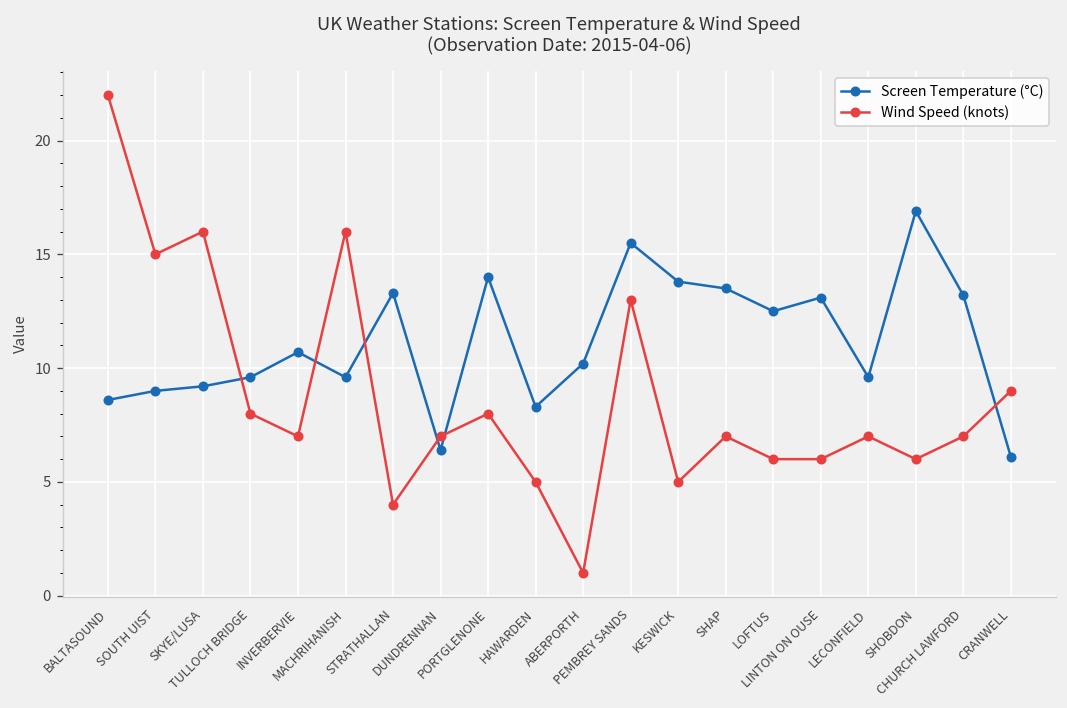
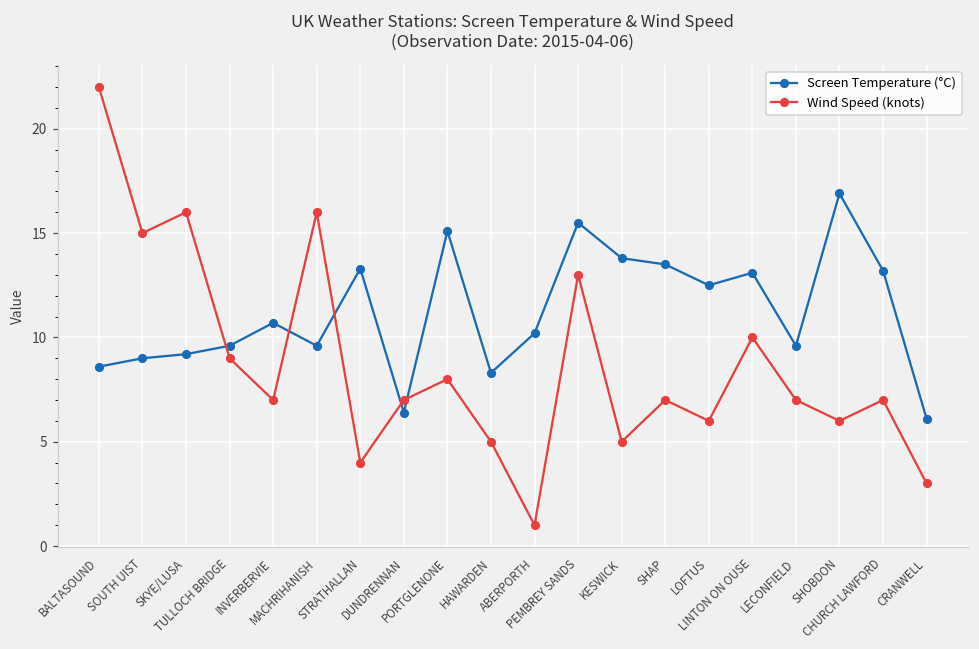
Wind Speed (knots), TULLOCH BRIDGE: 8 -> 9
Screen Temperature (°C), PORTGLENONE: 14.0 -> 15.1
Wind Speed (knots), LINTON ON OUSE: 6 -> 10
Wind Speed (knots), CRANWELL: 9 -> 3
